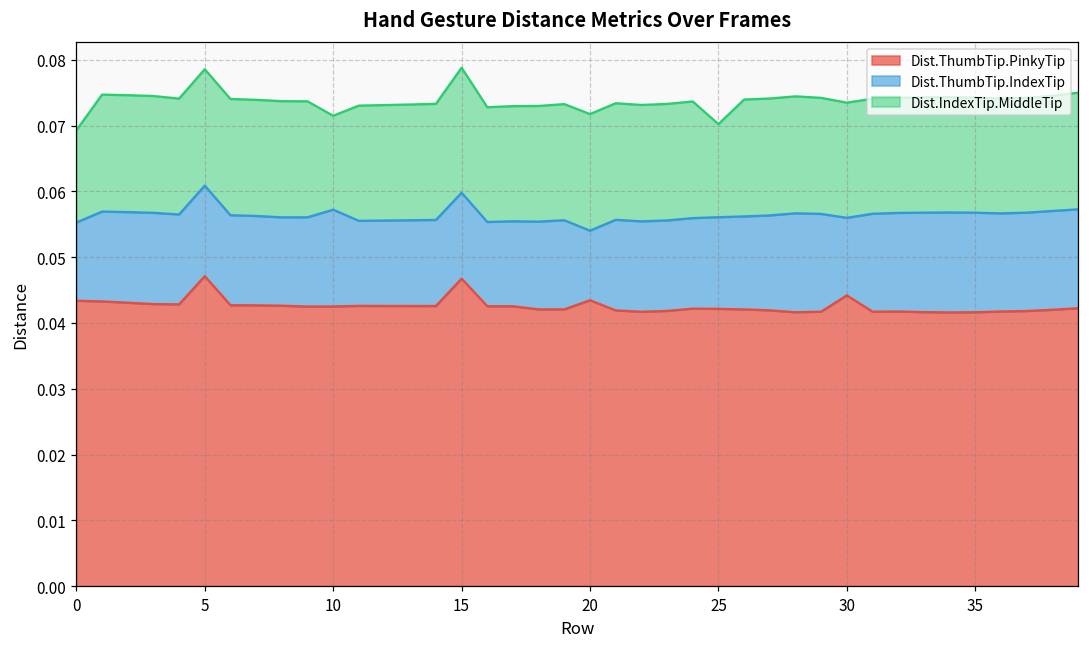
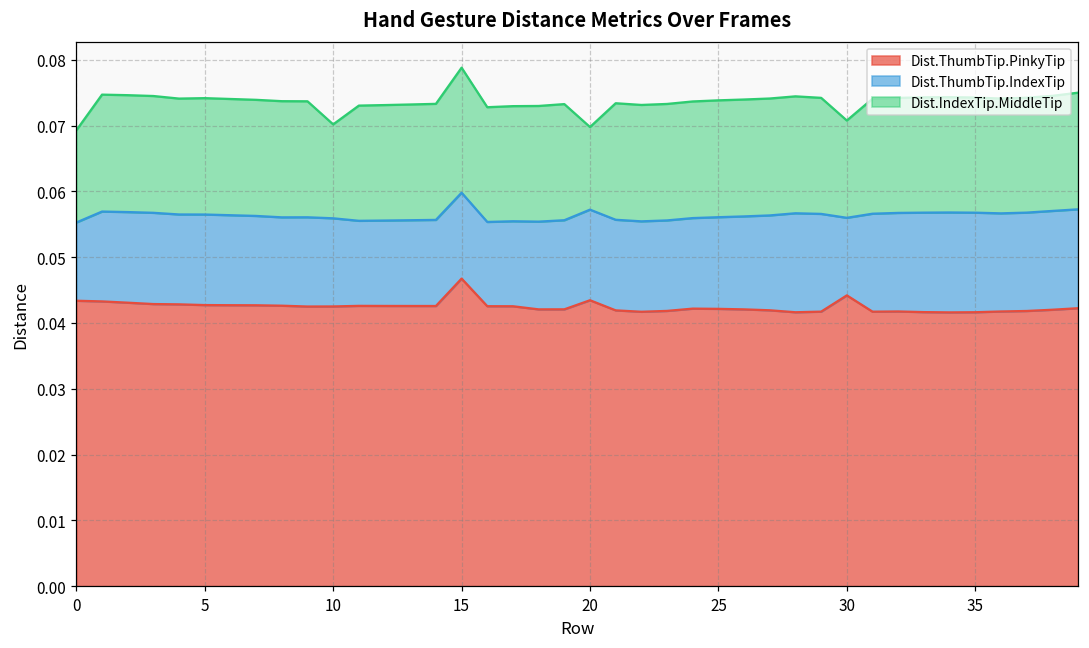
Dist.ThumbTip.PinkyTip, 5: 0.047 -> 0.043
Dist.ThumbTip.IndexTip, 10: 0.015 -> 0.013
Dist.ThumbTip.IndexTip, 20: 0.011 -> 0.014
Dist.IndexTip.MiddleTip, 20: 0.018 -> 0.013
Dist.IndexTip.MiddleTip, 25: 0.014 -> 0.018
Dist.IndexTip.MiddleTip, 30: 0.018 -> 0.015
